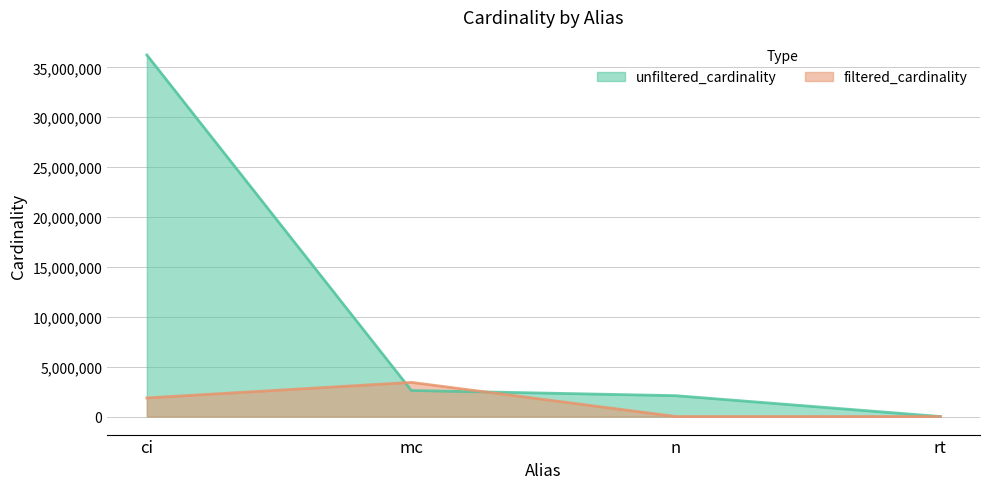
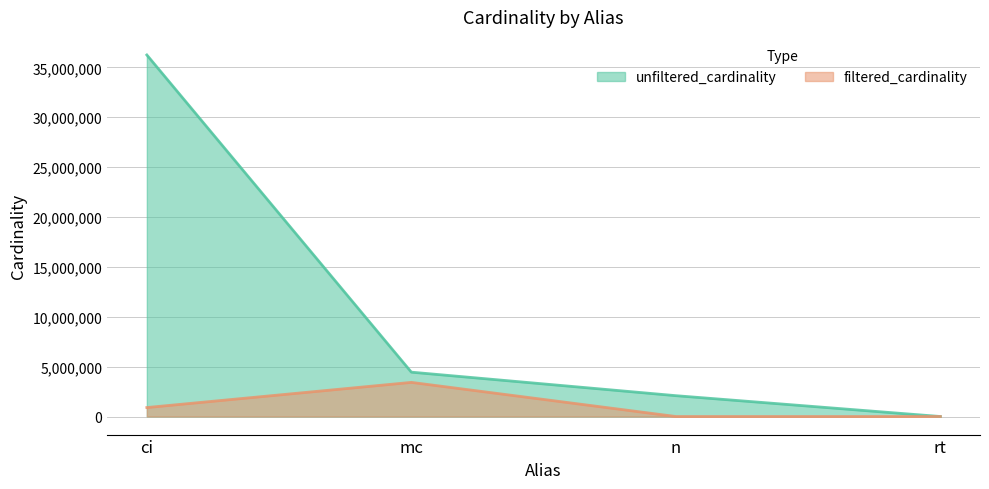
filtered_cardinality, ci: 2,000,000 -> 1,000,000
unfiltered_cardinality, mc: 3,000,000 -> 4,000,000
